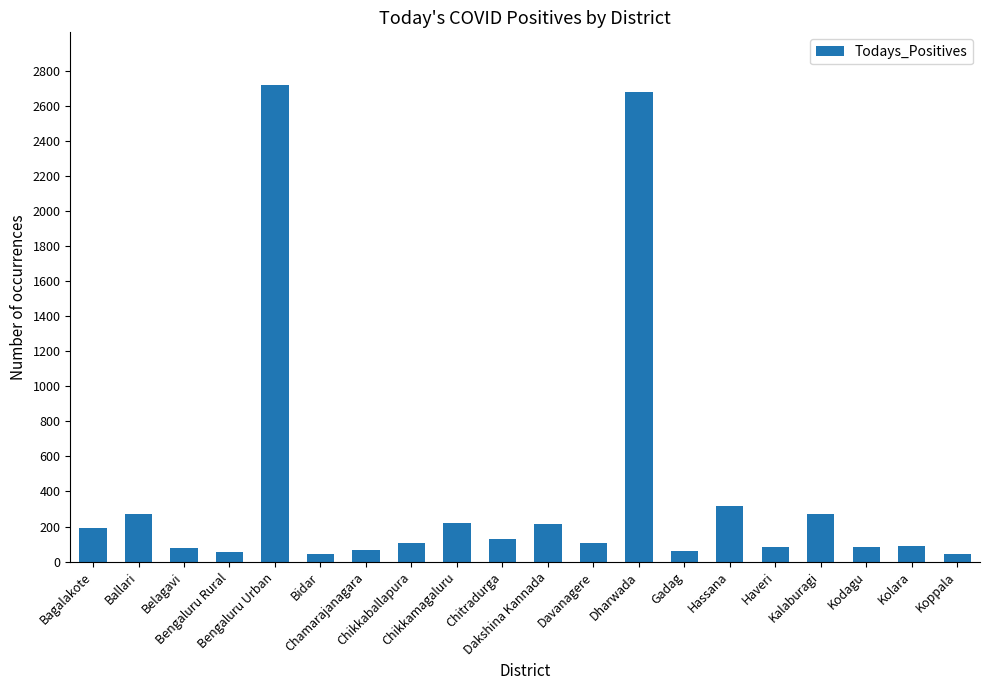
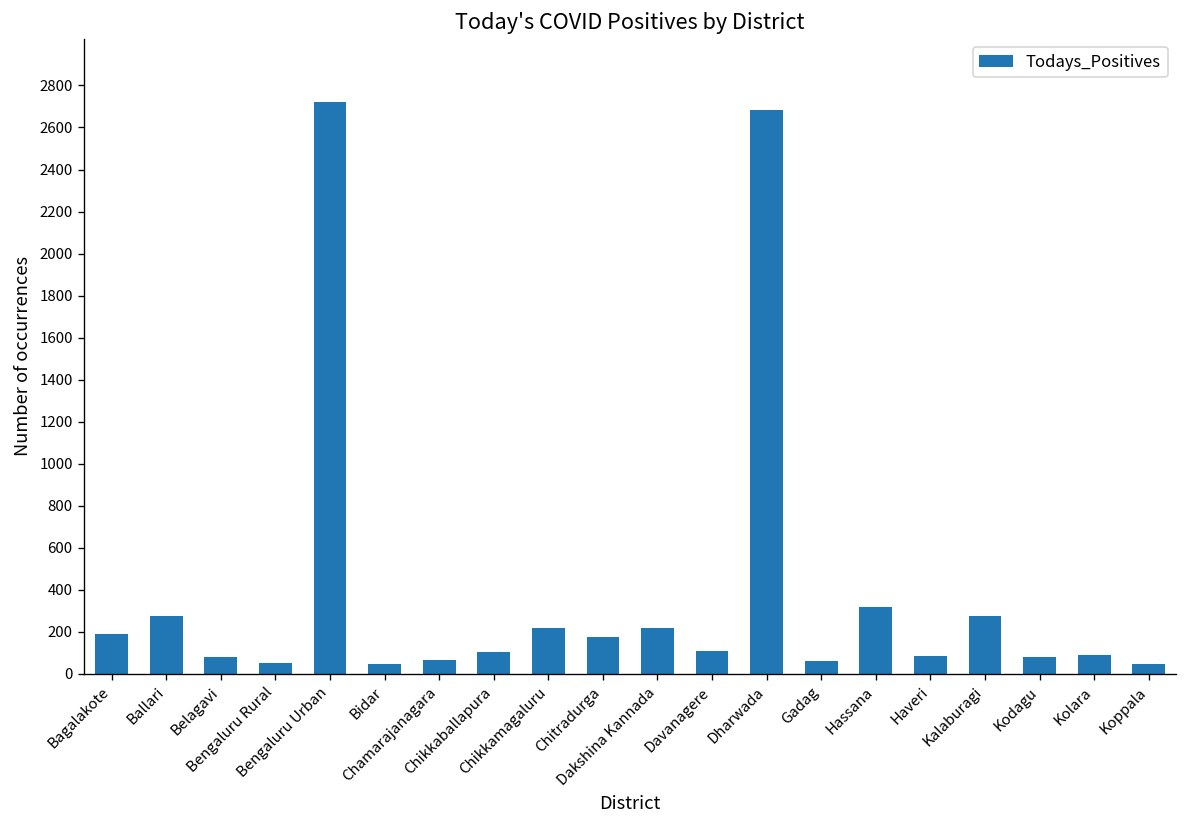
Chitradurga: 130 -> 180
